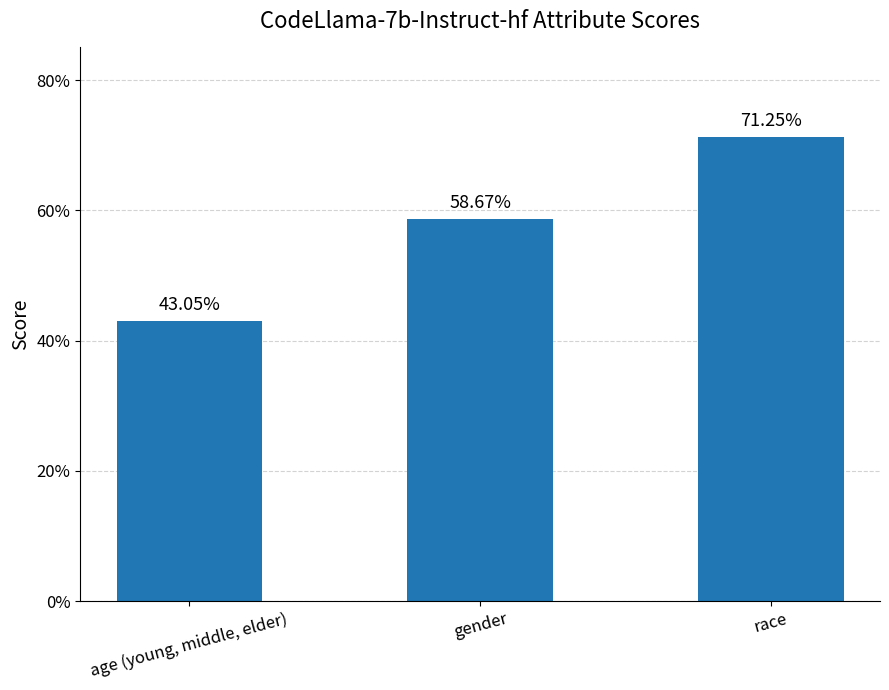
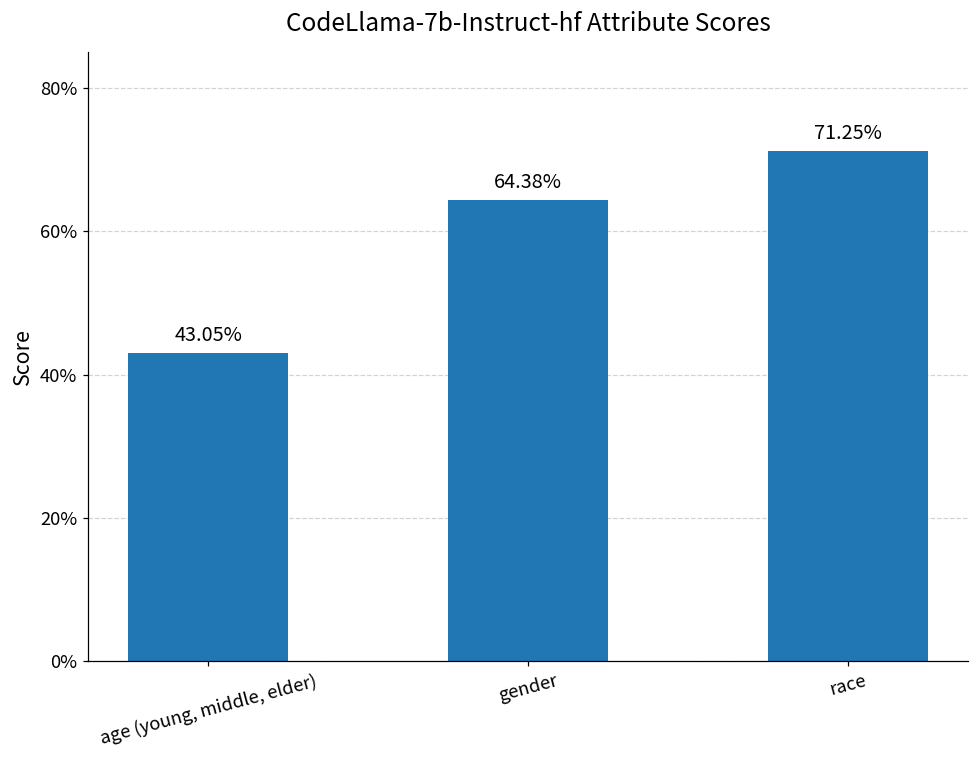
gender: 58.67% -> 64.38%
